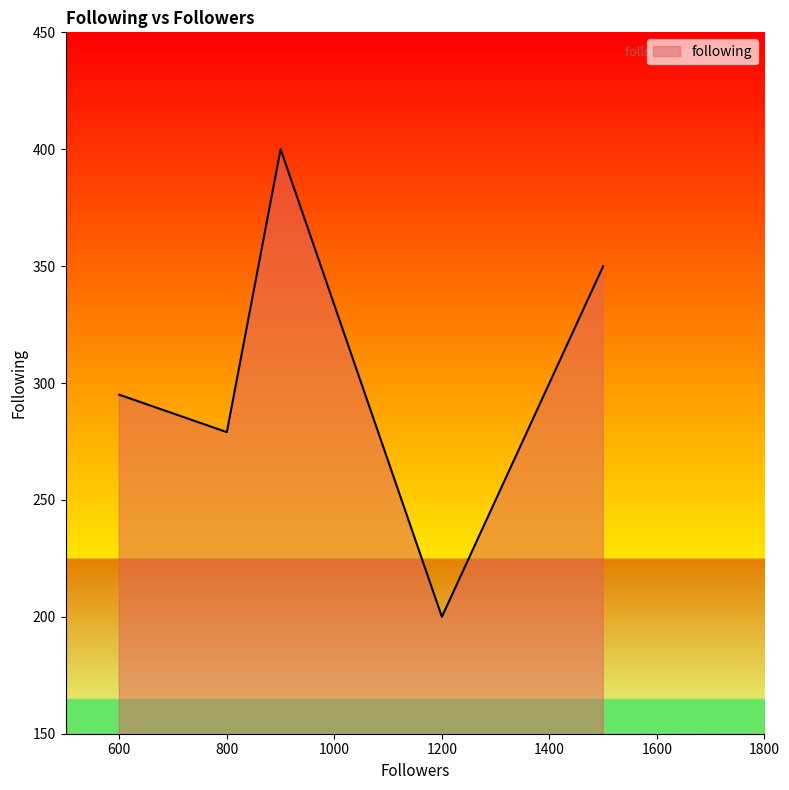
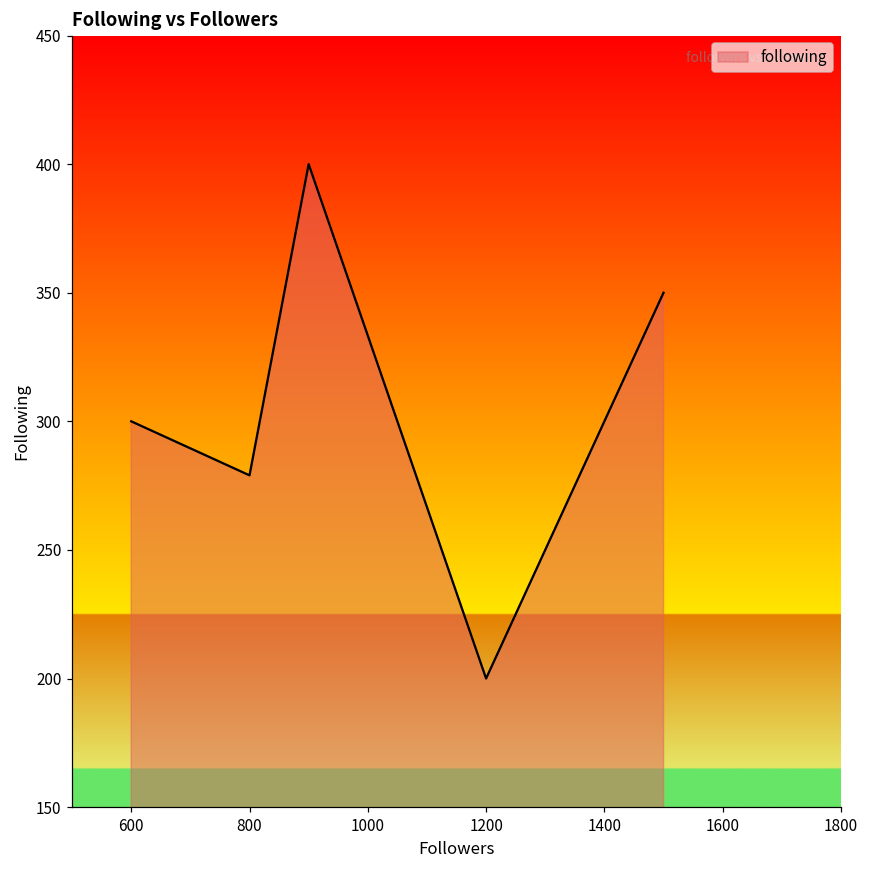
600: 295 -> 300
